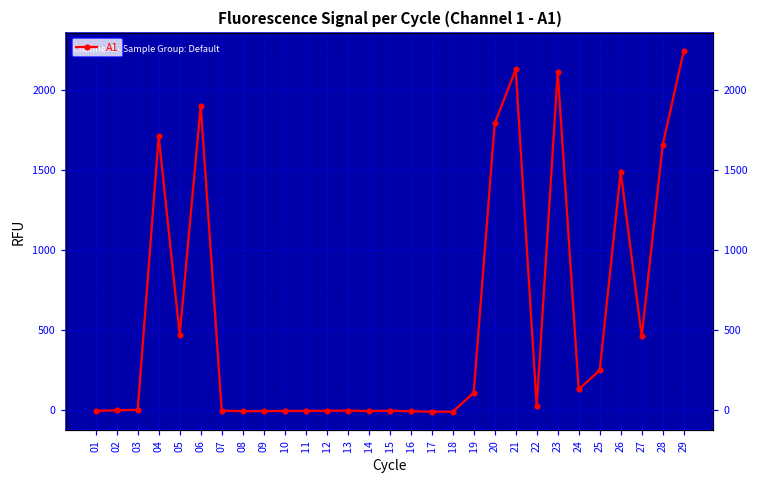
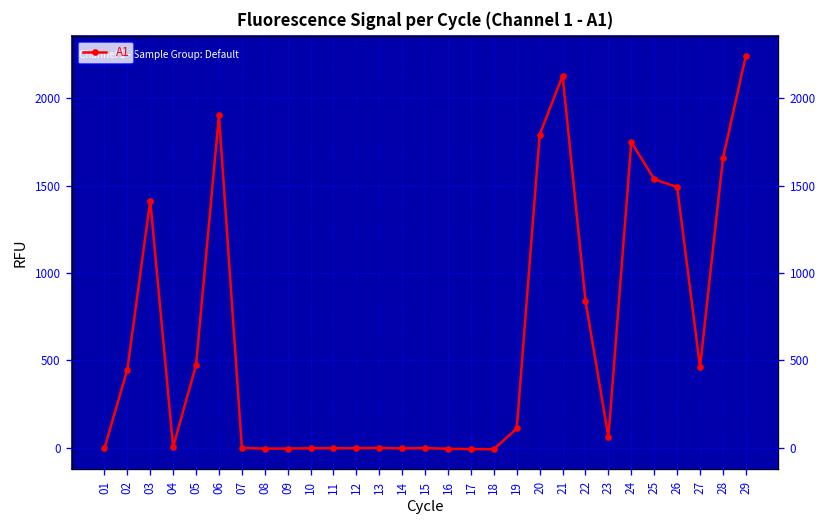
02: 0 -> 450
03: 0 -> 1410
04: 1710 -> 0
22: 30 -> 840
23: 2110 -> 60
24: 130 -> 1750
25: 250 -> 1540
